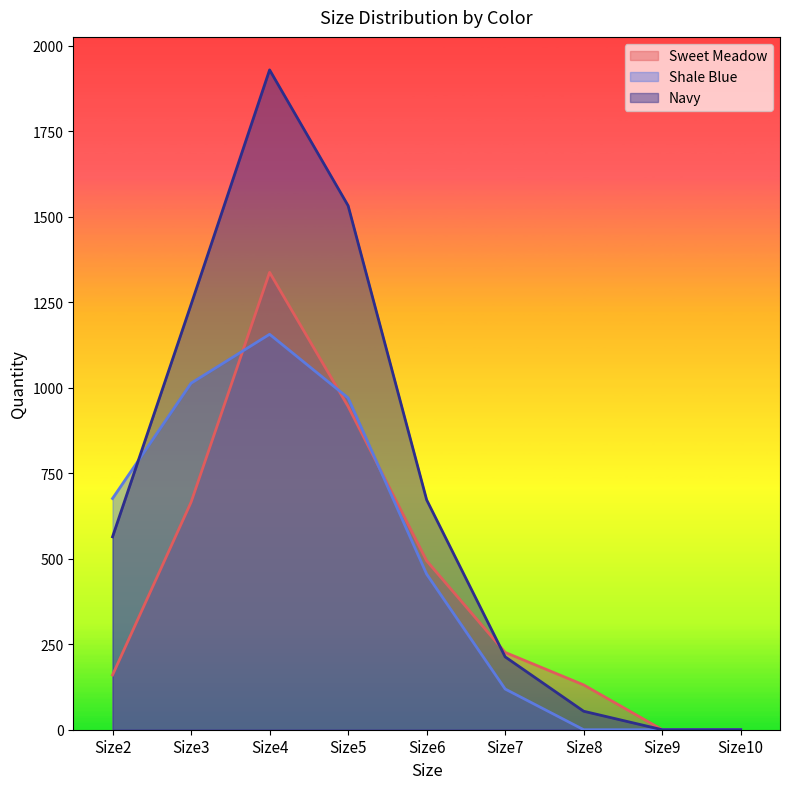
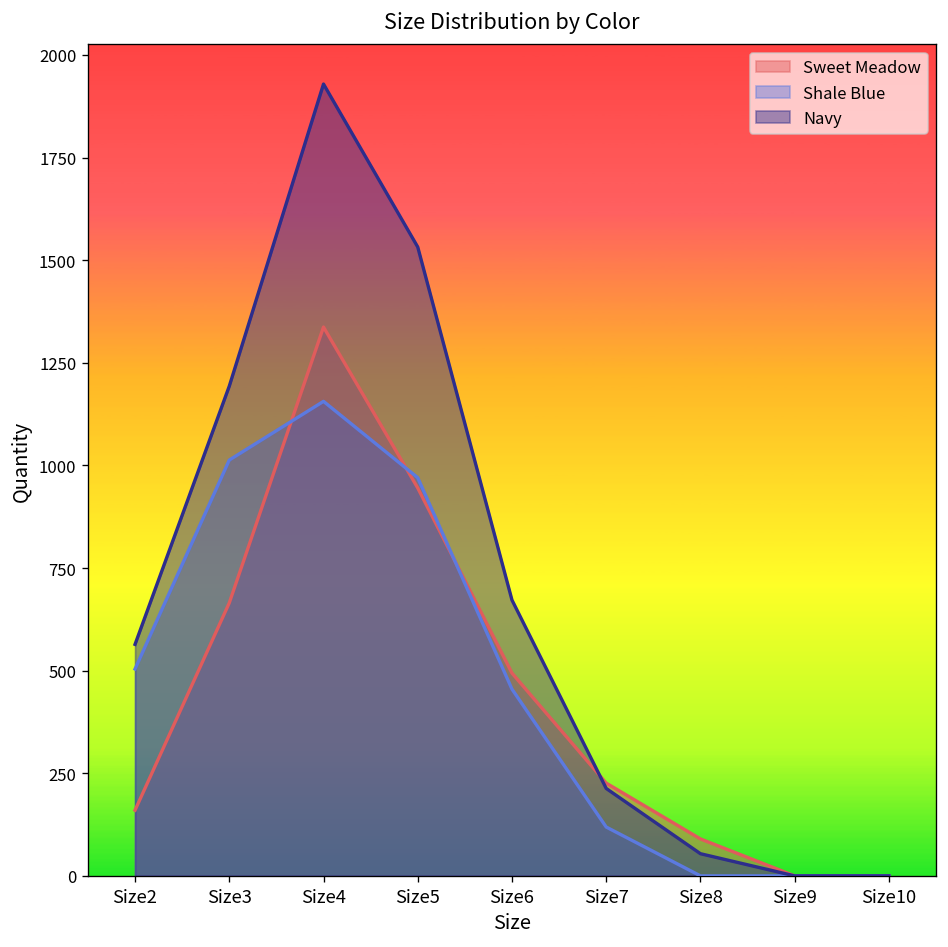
Shale Blue, Size2: 680 -> 500
Navy, Size3: 1240 -> 1190
Sweet Meadow, Size8: 130 -> 90
